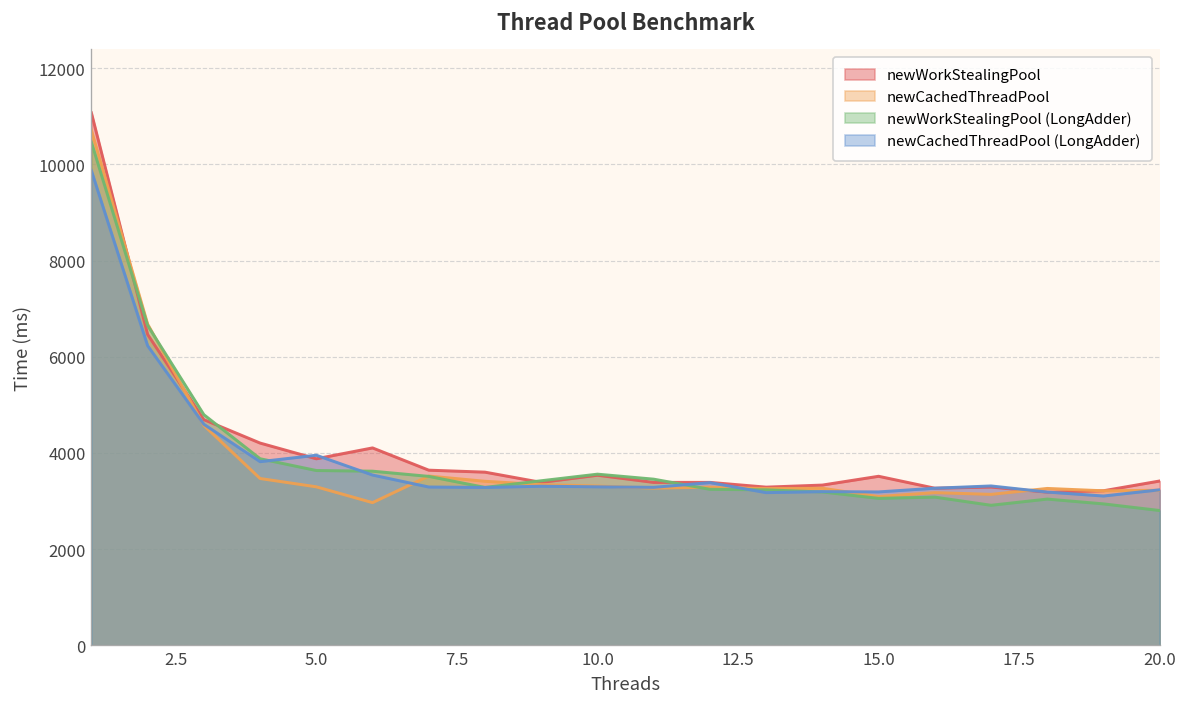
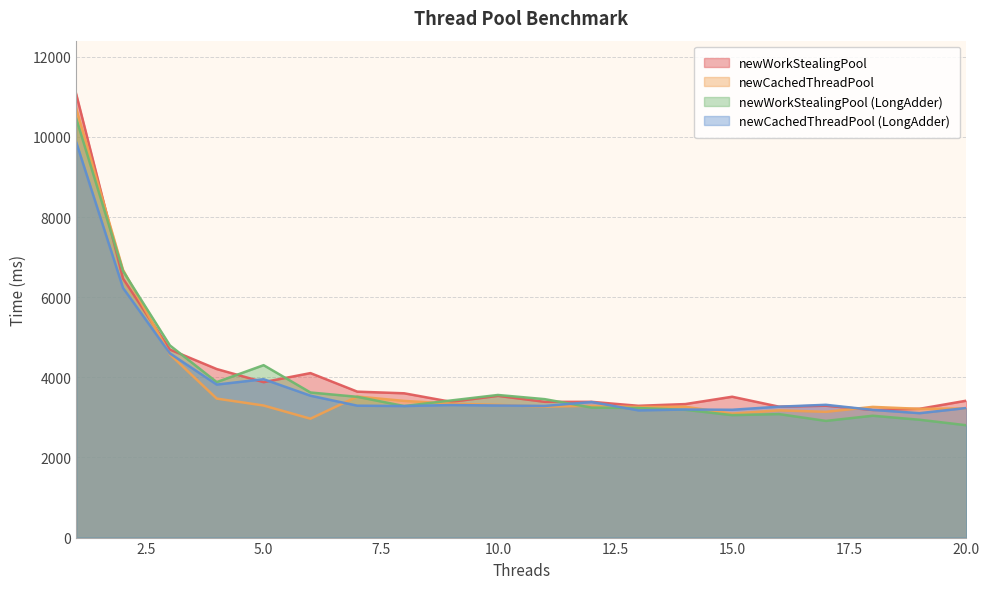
newWorkStealingPool (LongAdder), 5.0: 3600 -> 4300
